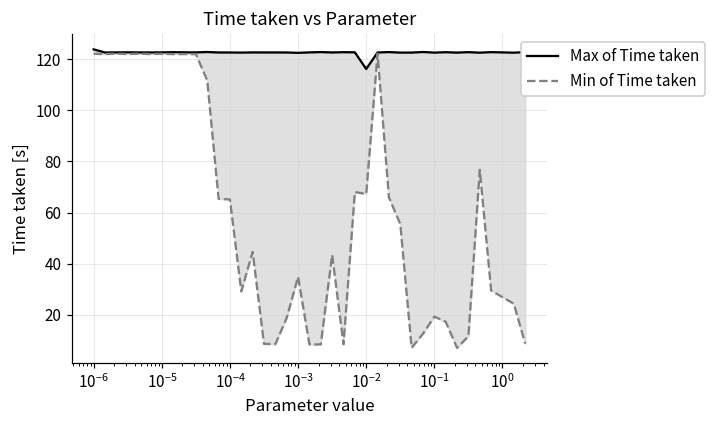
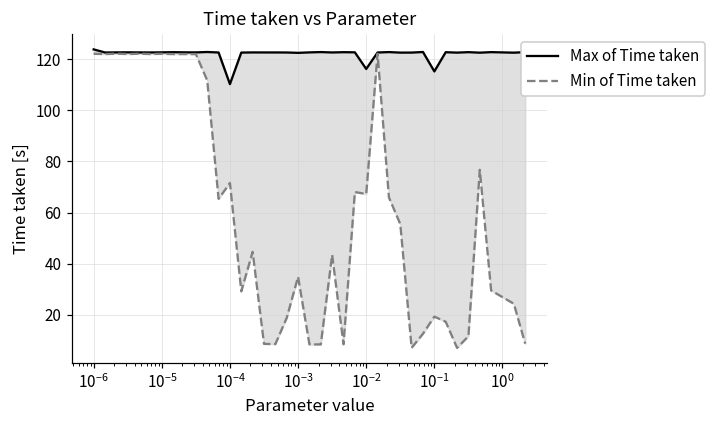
Max of Time taken, 10^-4: 123 -> 110
Min of Time taken, 10^-4: 65 -> 72
Max of Time taken, 10^-1: 123 -> 115
